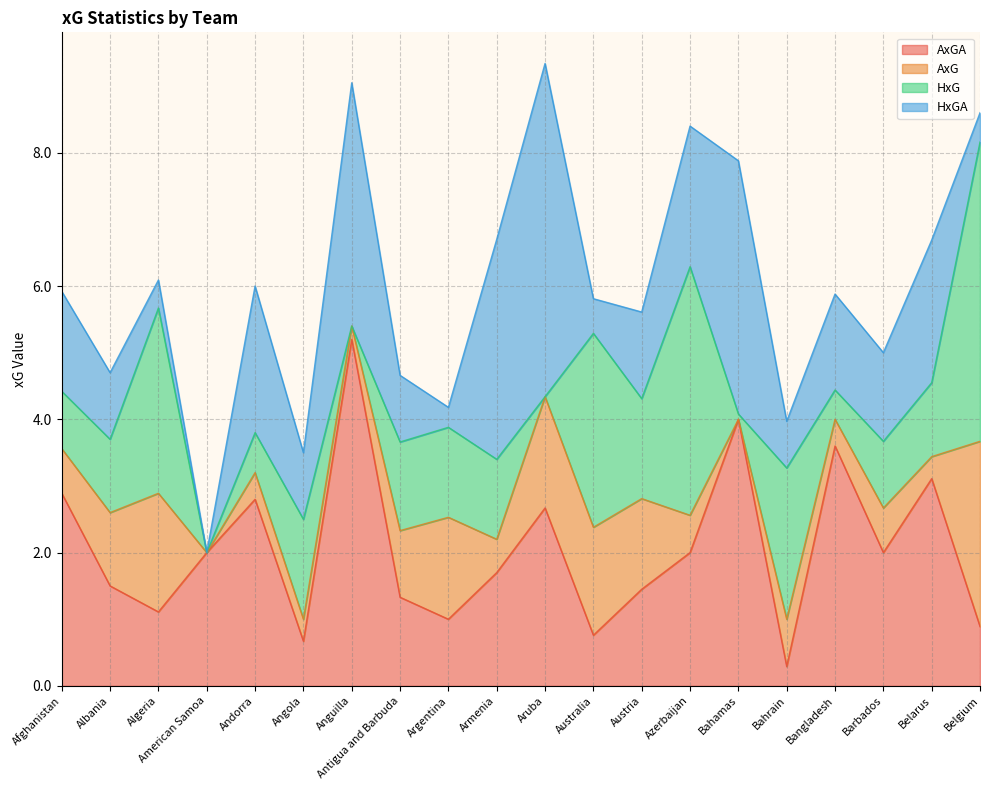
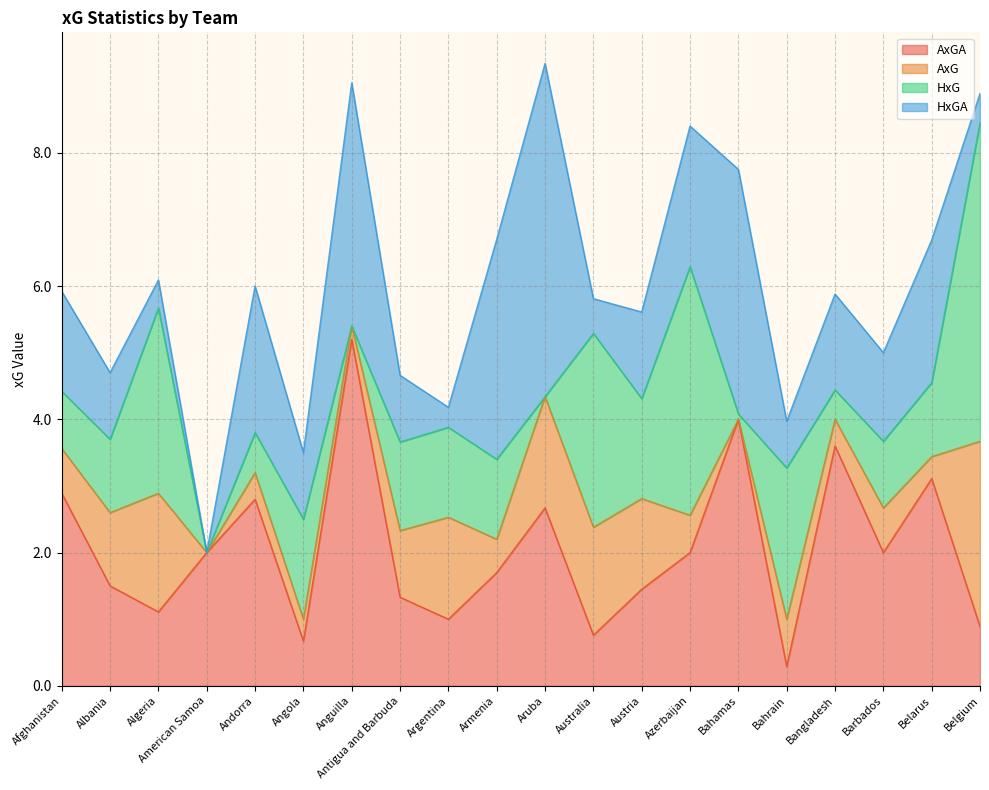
HxGA, Bahamas: 3.8 -> 3.7
HxG, Belgium: 4.5 -> 4.8
